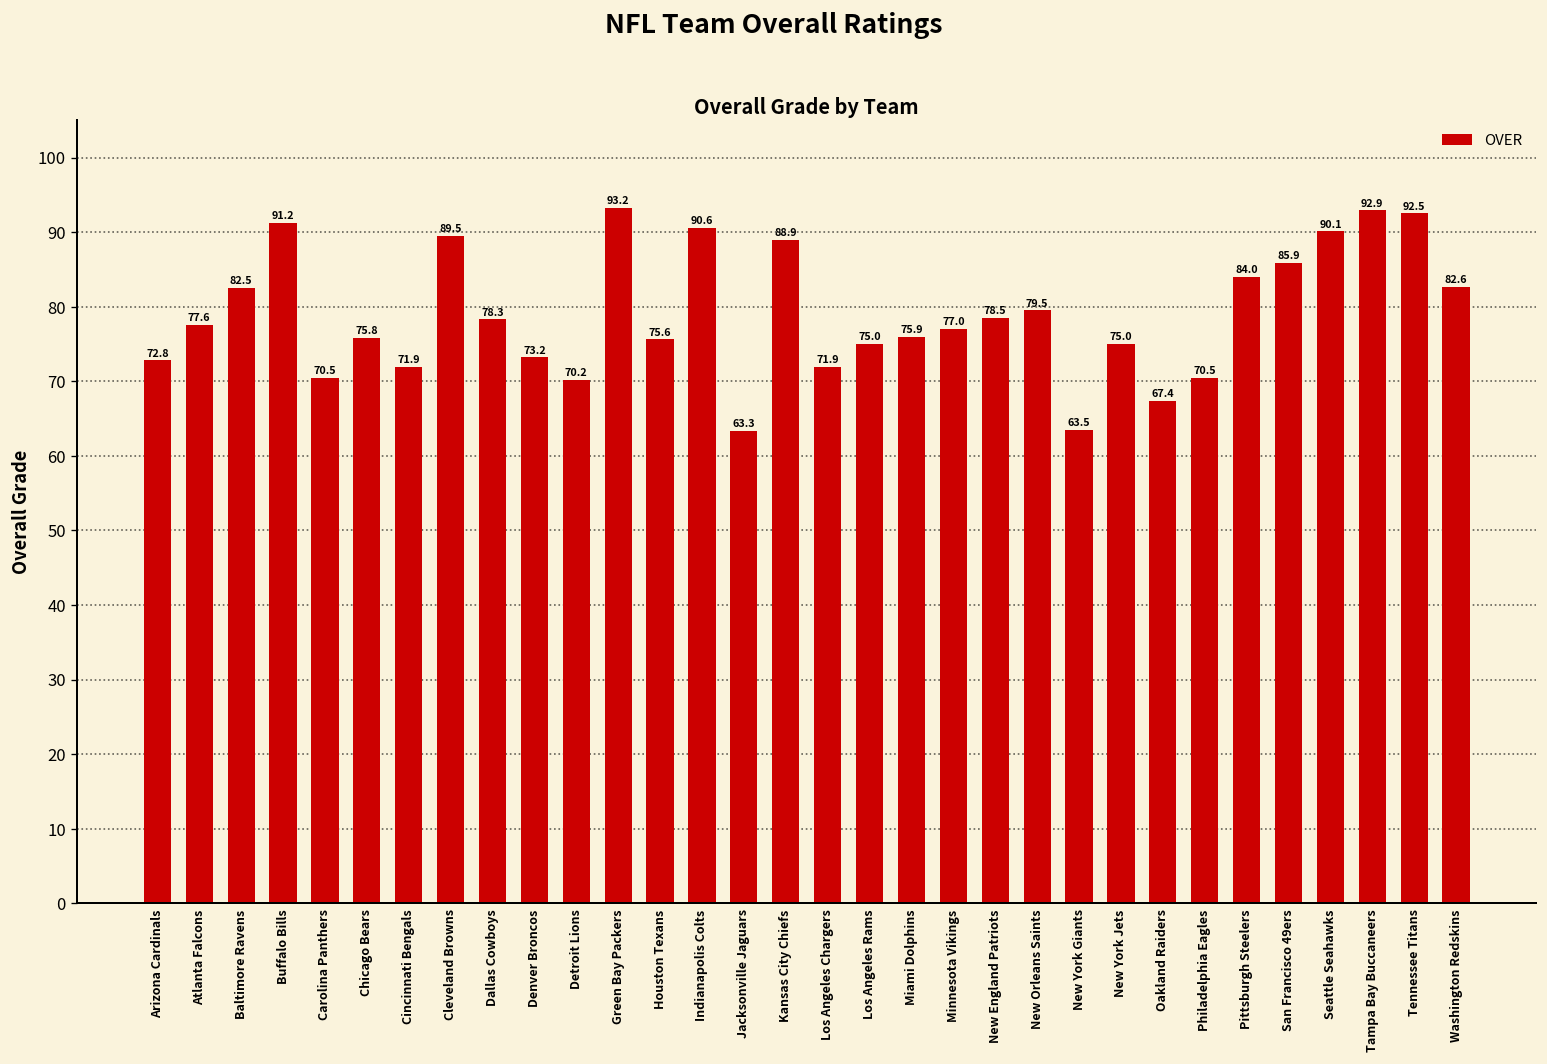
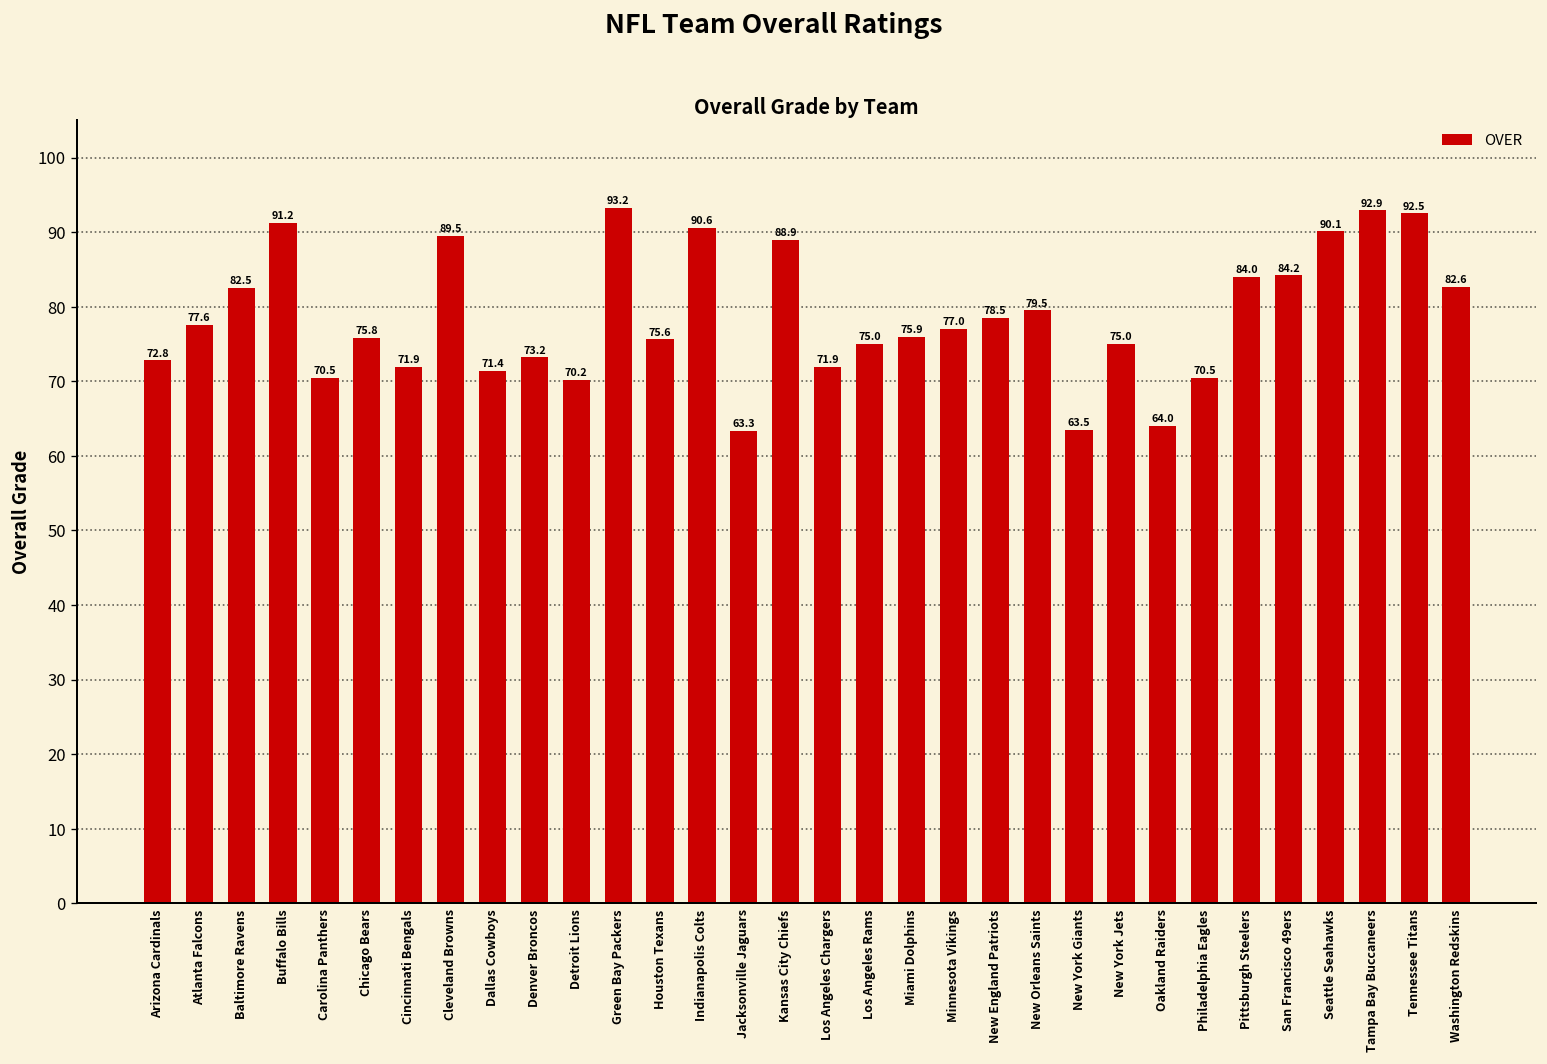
Dallas Cowboys: 78.3 -> 71.4
Oakland Raiders: 67.4 -> 64.0
San Francisco 49ers: 85.9 -> 84.2
